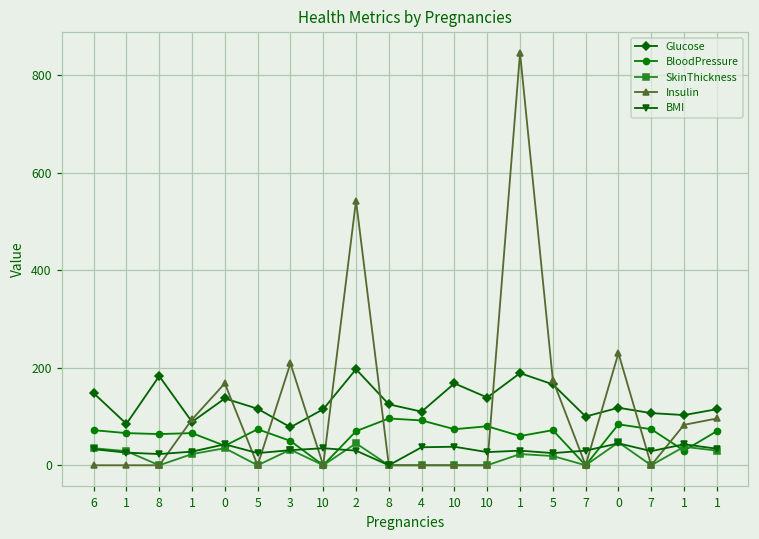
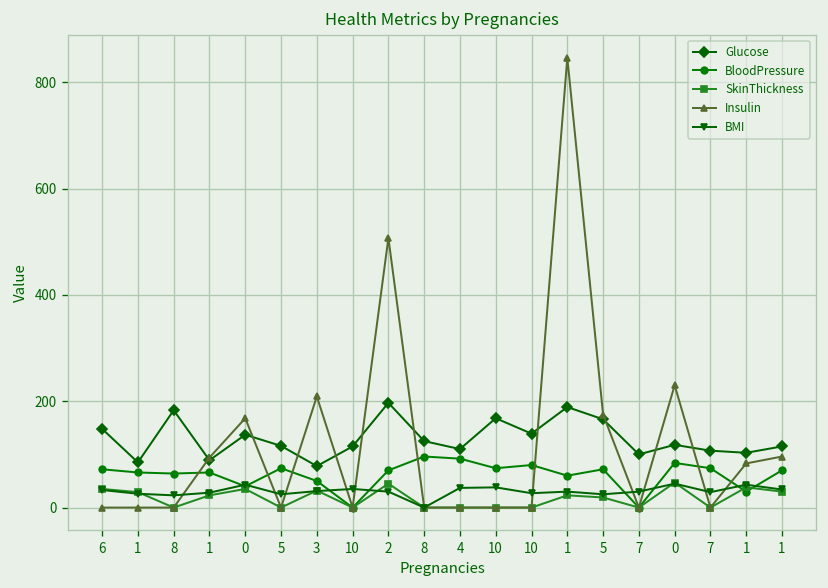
Insulin, 2: 540 -> 510
